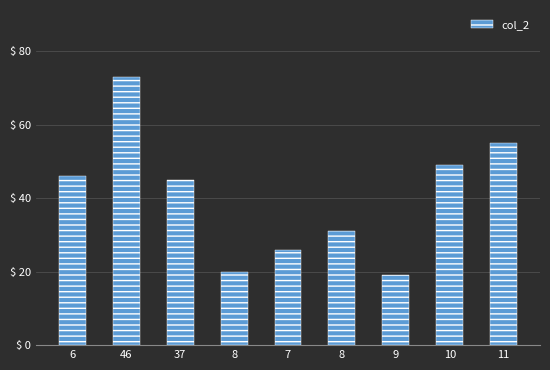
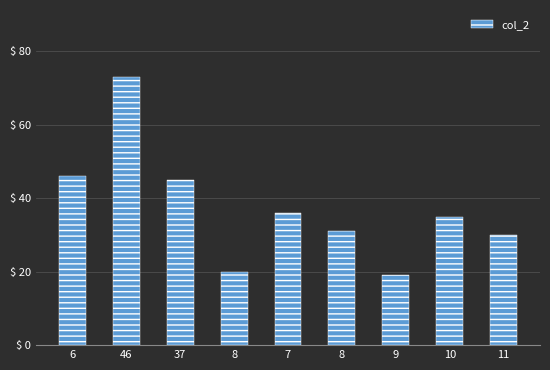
7: $ 26 -> $ 36
10: $ 49 -> $ 35
11: $ 55 -> $ 30
